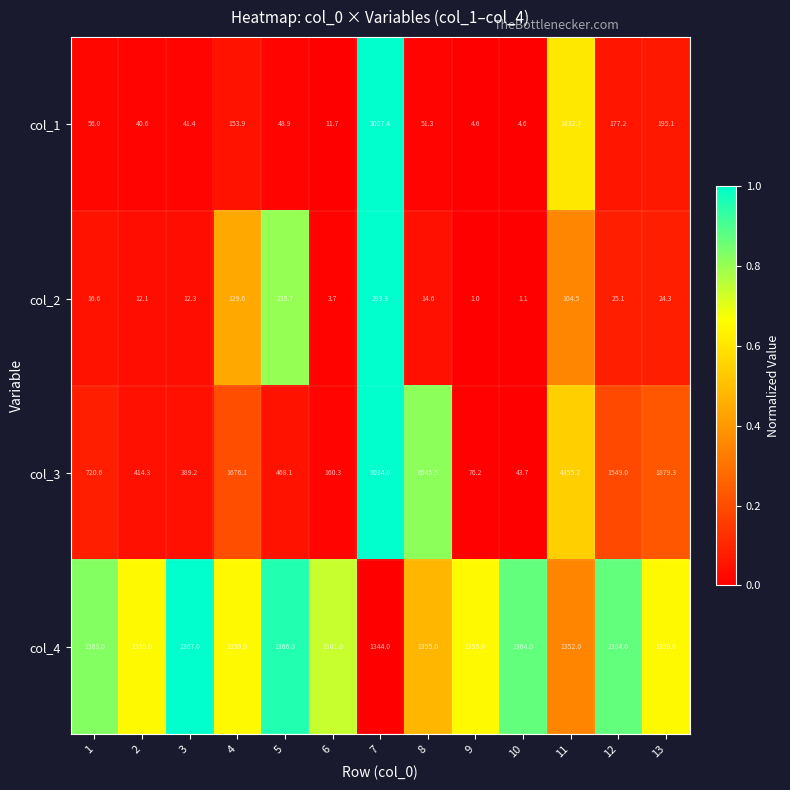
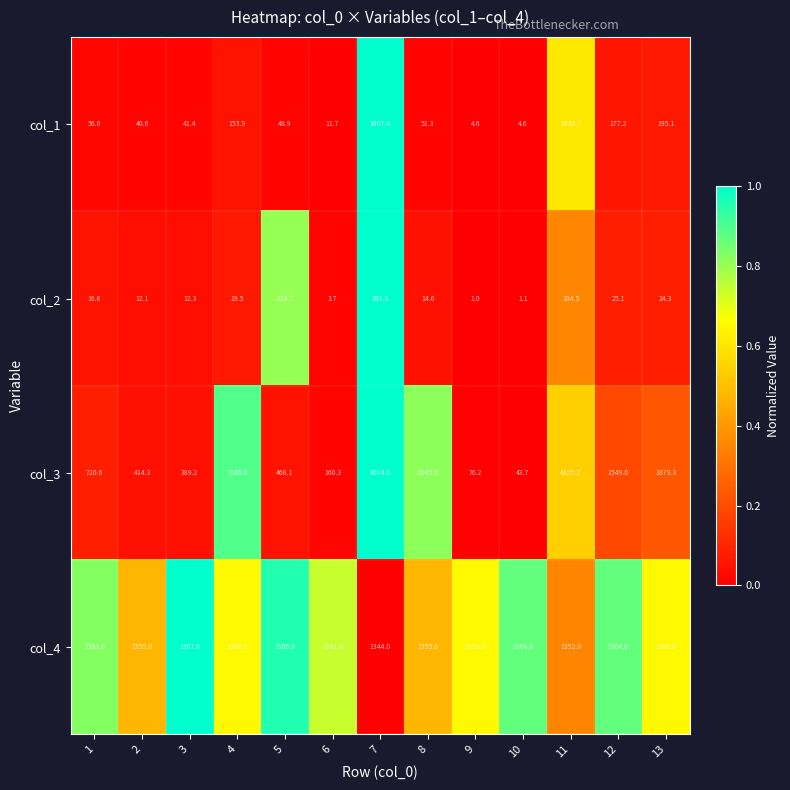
col_2, 4: 129.6 -> 19.5
col_3, 4: 1676.1 -> 7166.8
col_4, 2: 1359.0 -> 1355.0
